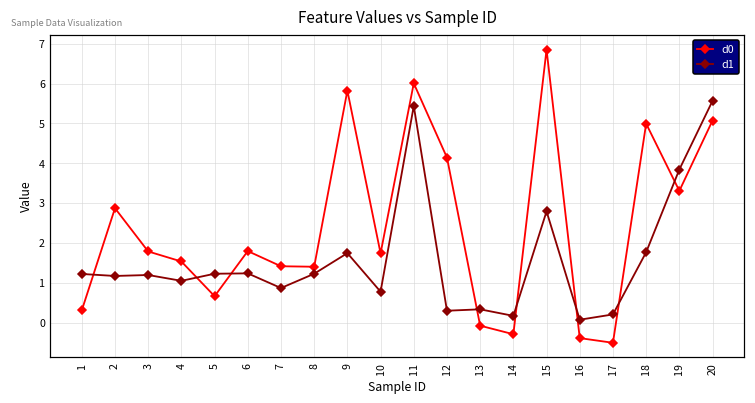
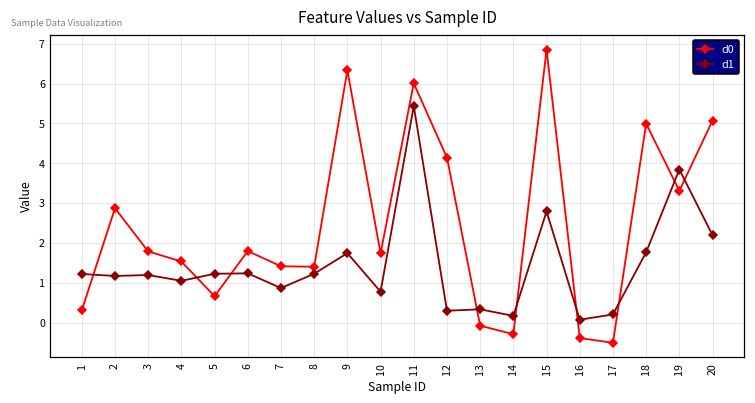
d0, 9: 5.8 -> 6.3
d1, 20: 5.6 -> 2.2
